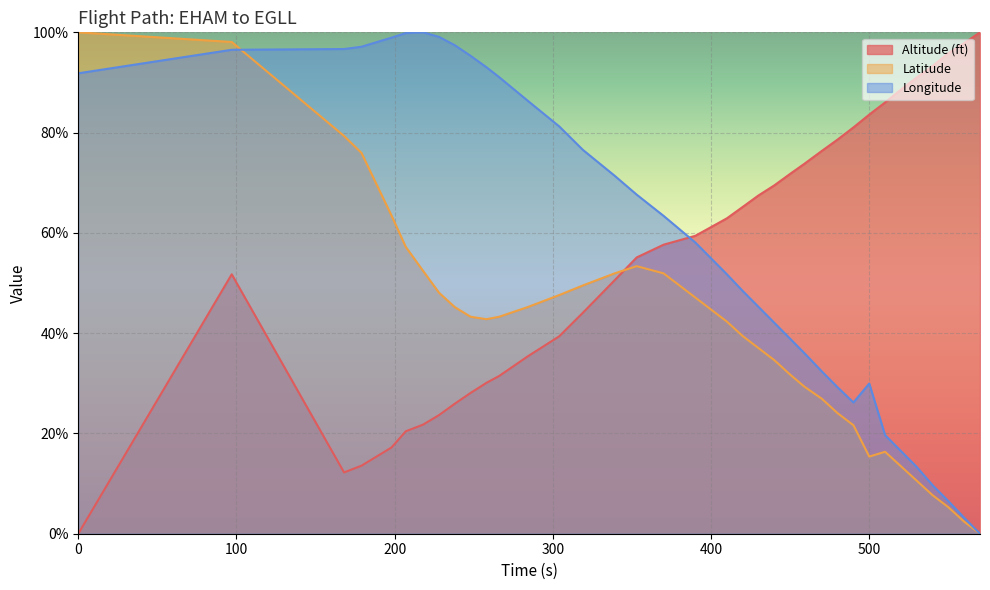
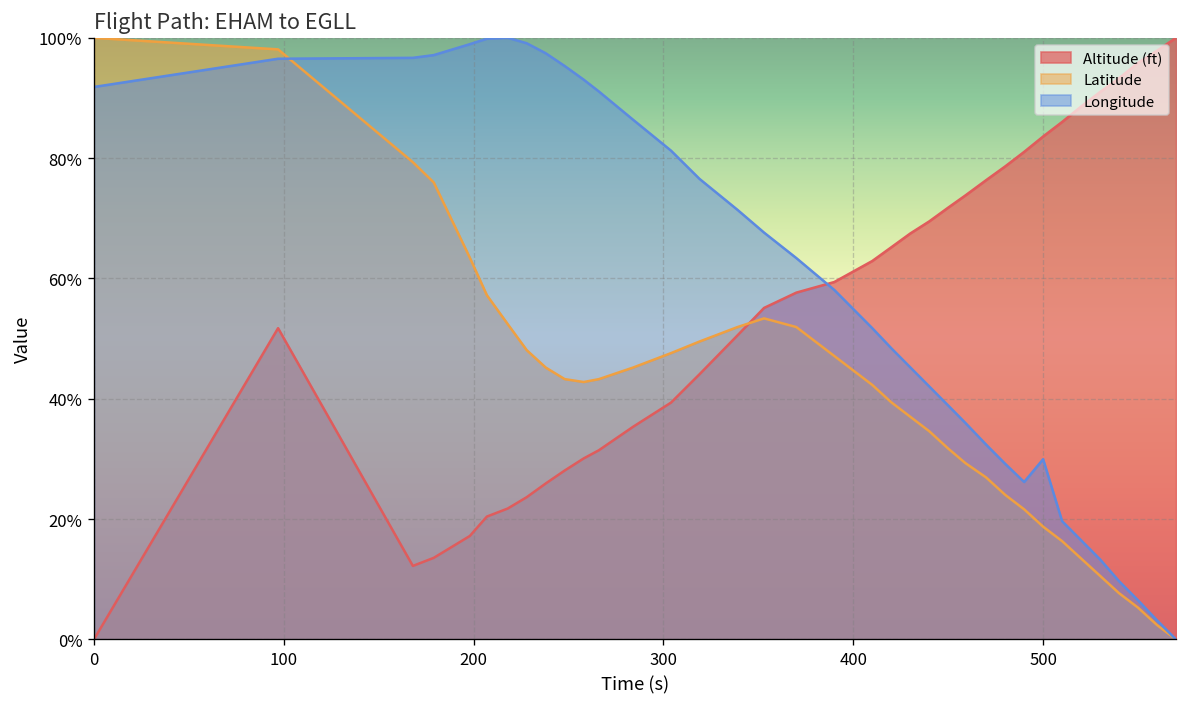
Latitude, 500: 15% -> 19%
